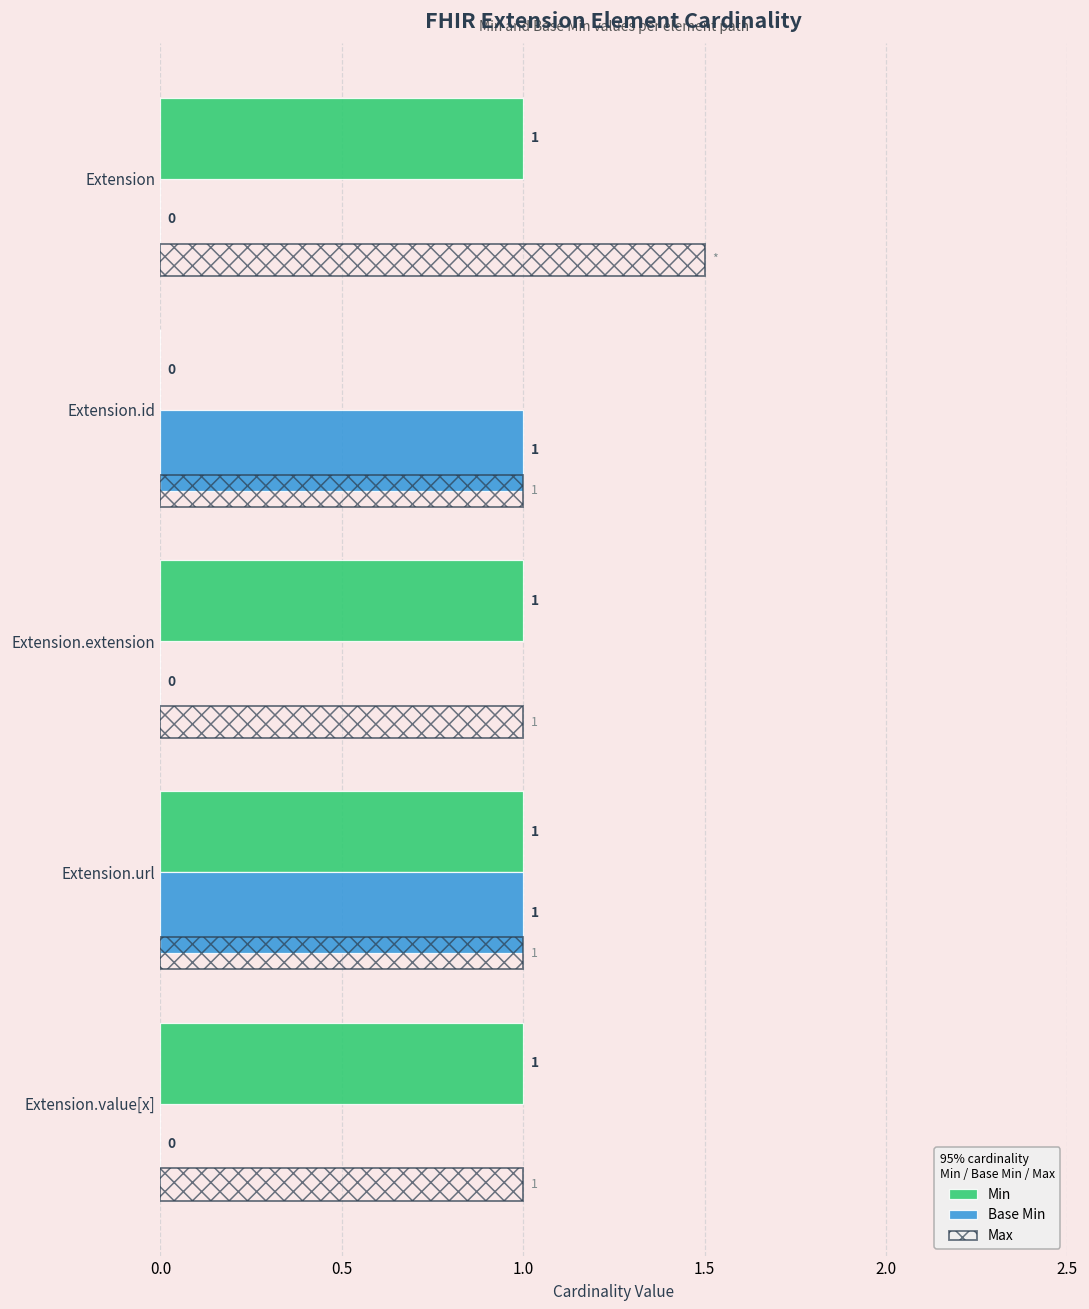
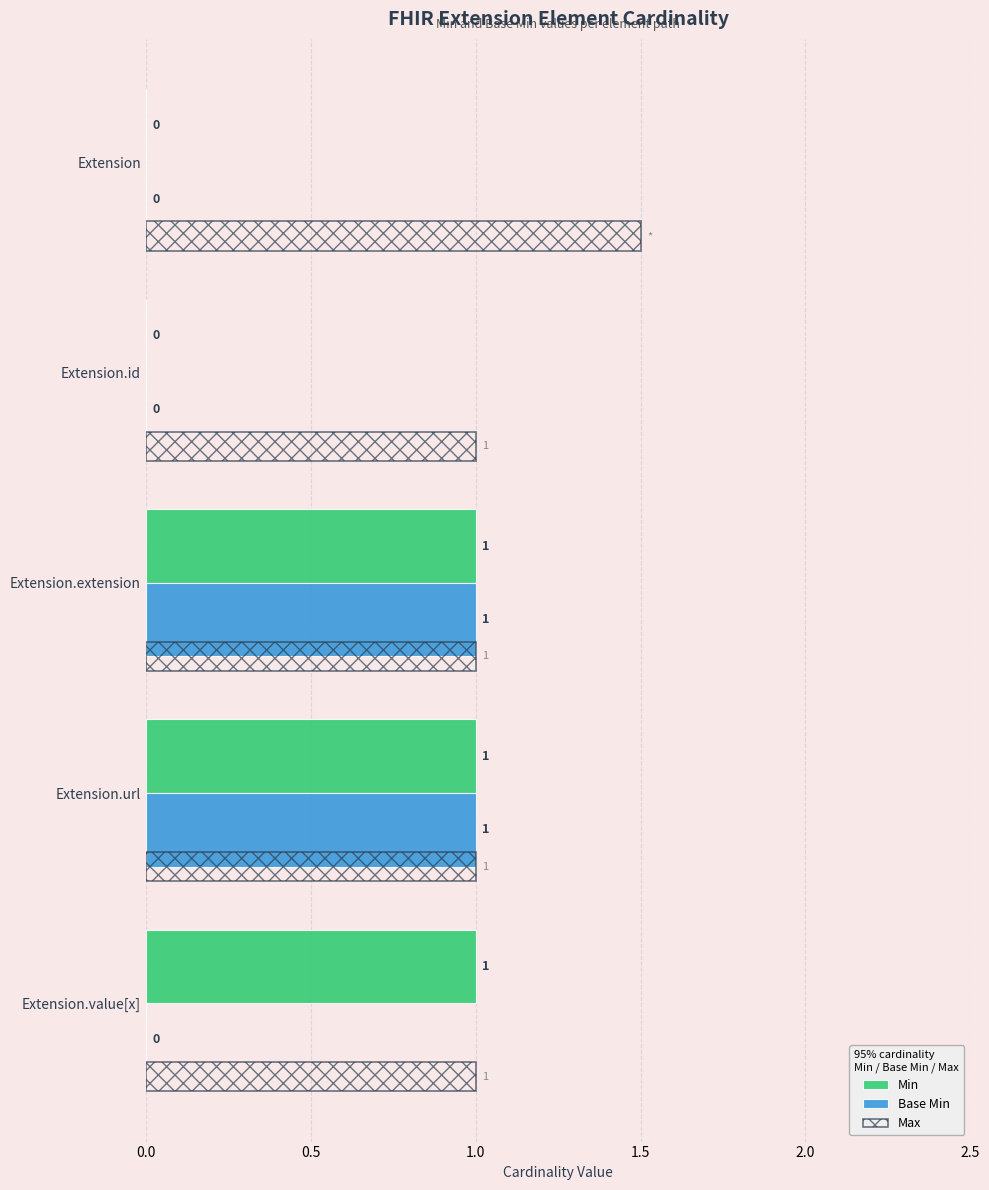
Min, Extension: 1 -> 0
Base Min, Extension.id: 1 -> 0
Base Min, Extension.extension: 0 -> 1
